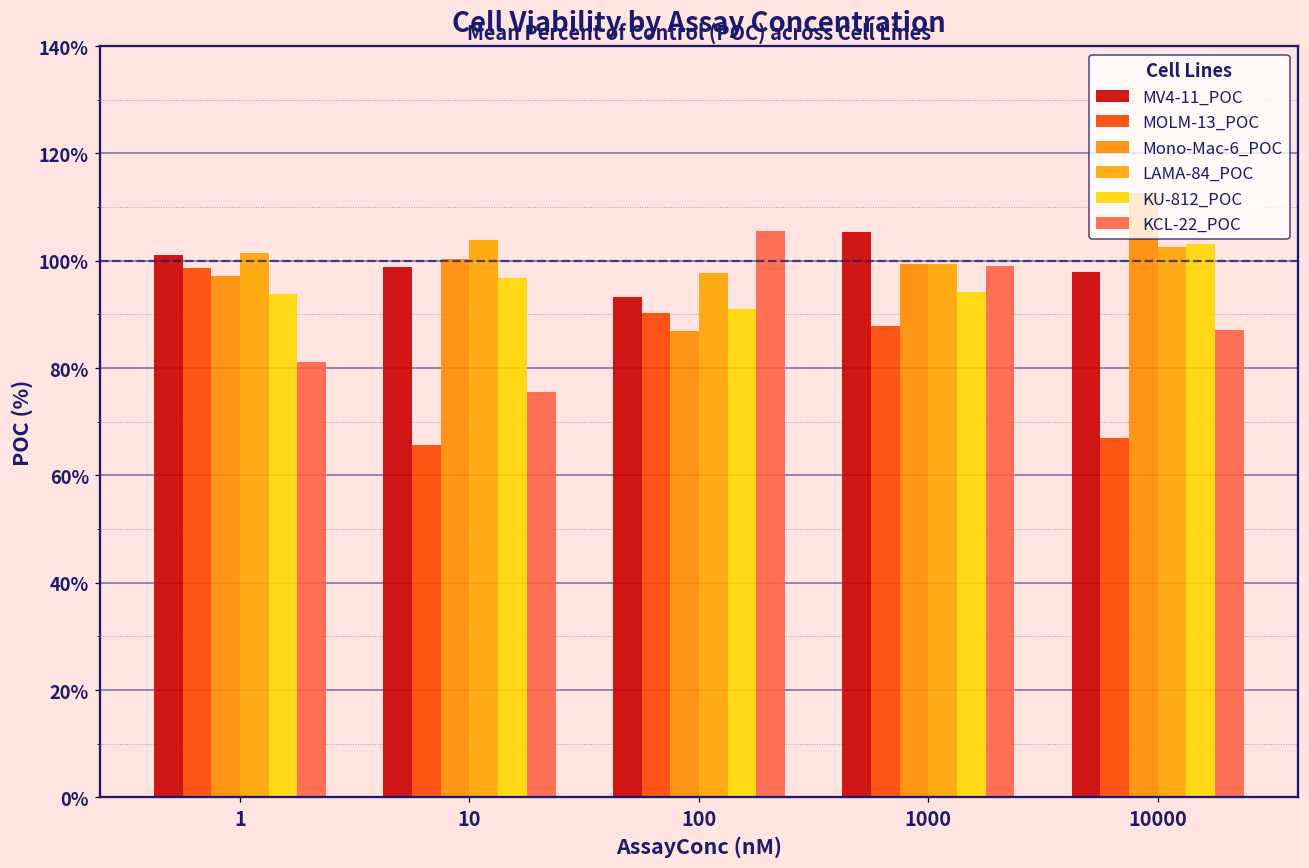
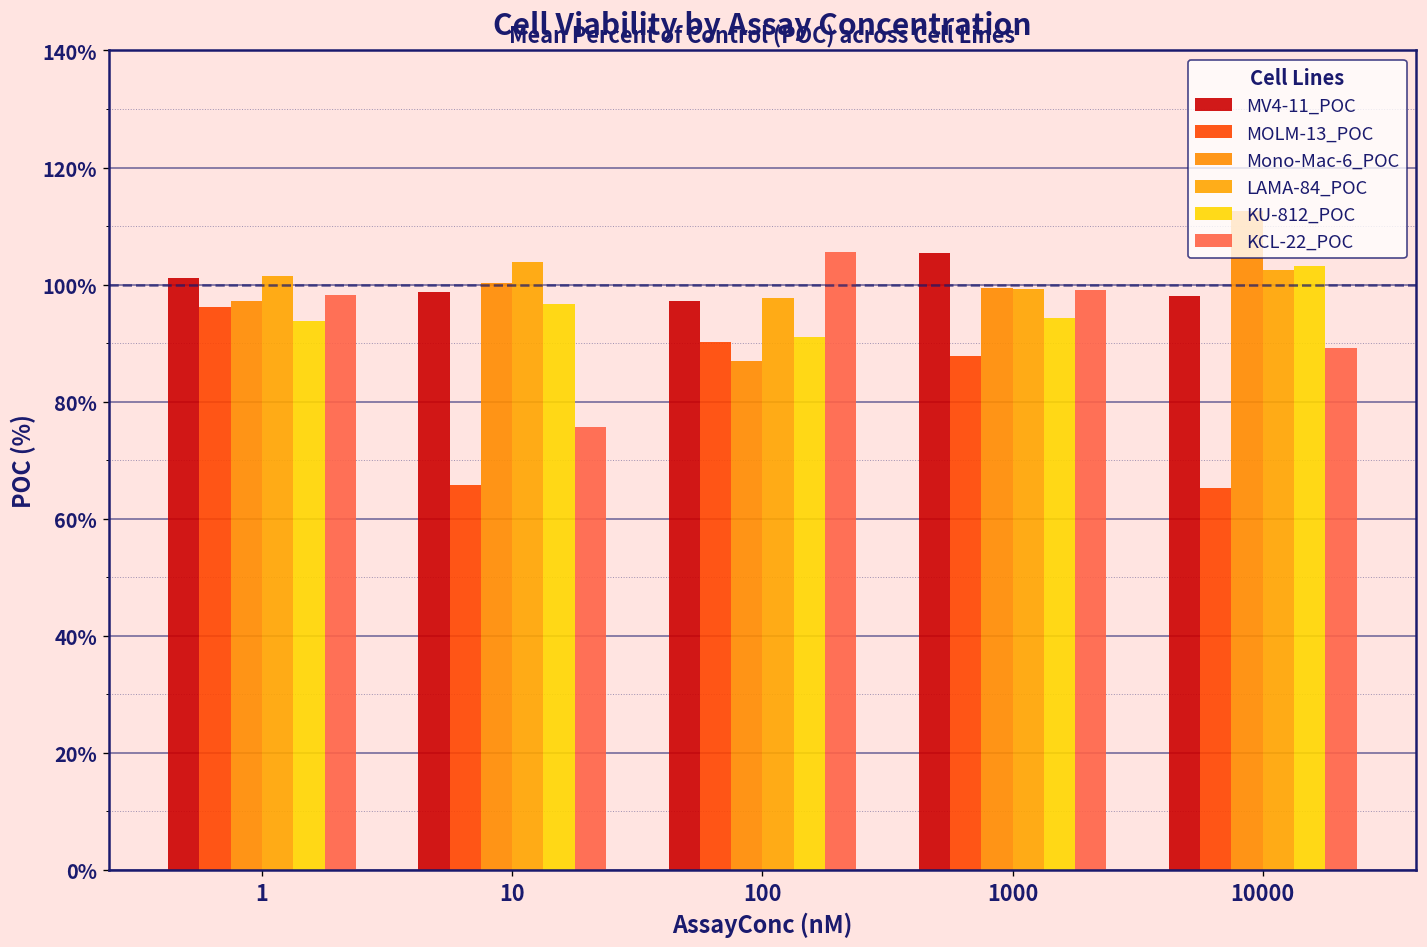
MOLM-13_POC, 1: 99% -> 96%
KCL-22_POC, 1: 81% -> 98%
MV4-11_POC, 100: 93% -> 97%
MOLM-13_POC, 10000: 67% -> 65%
KCL-22_POC, 10000: 87% -> 89%
